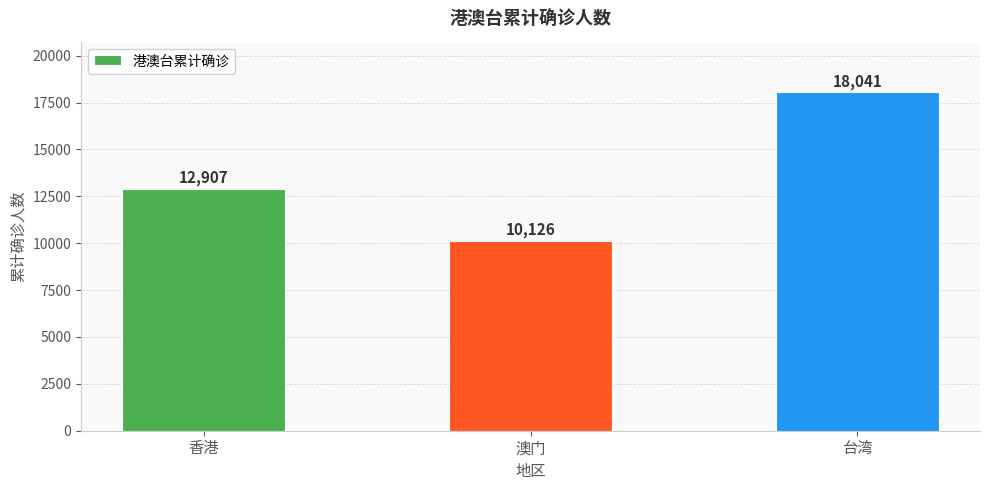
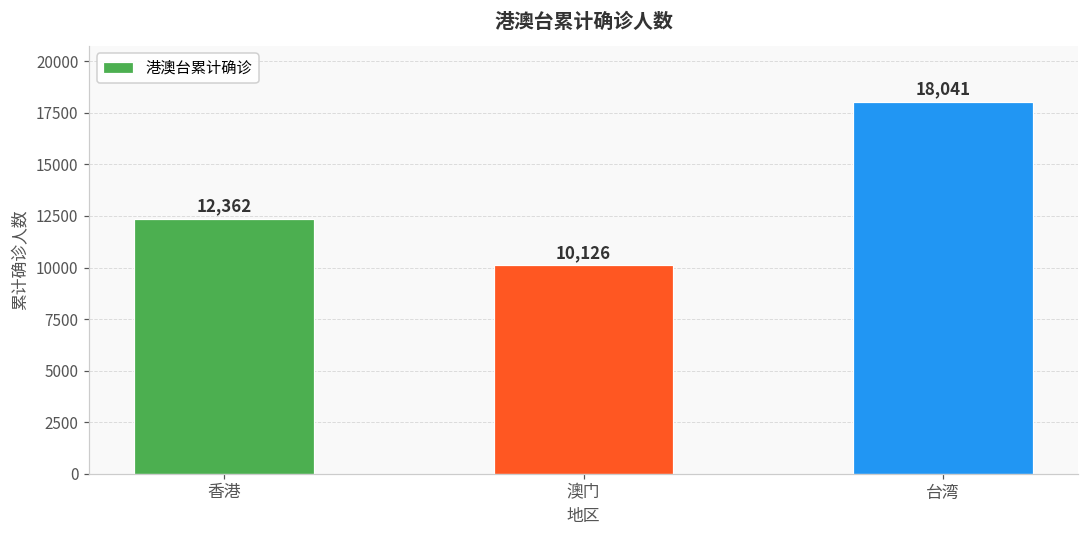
香港: 12,907 -> 12,362
